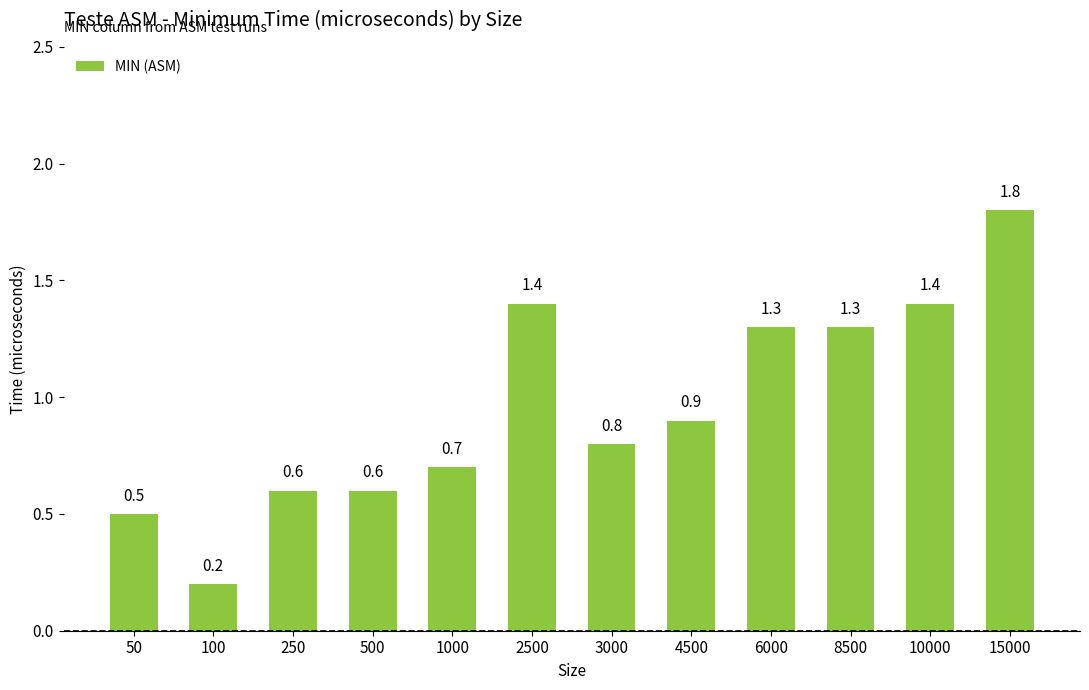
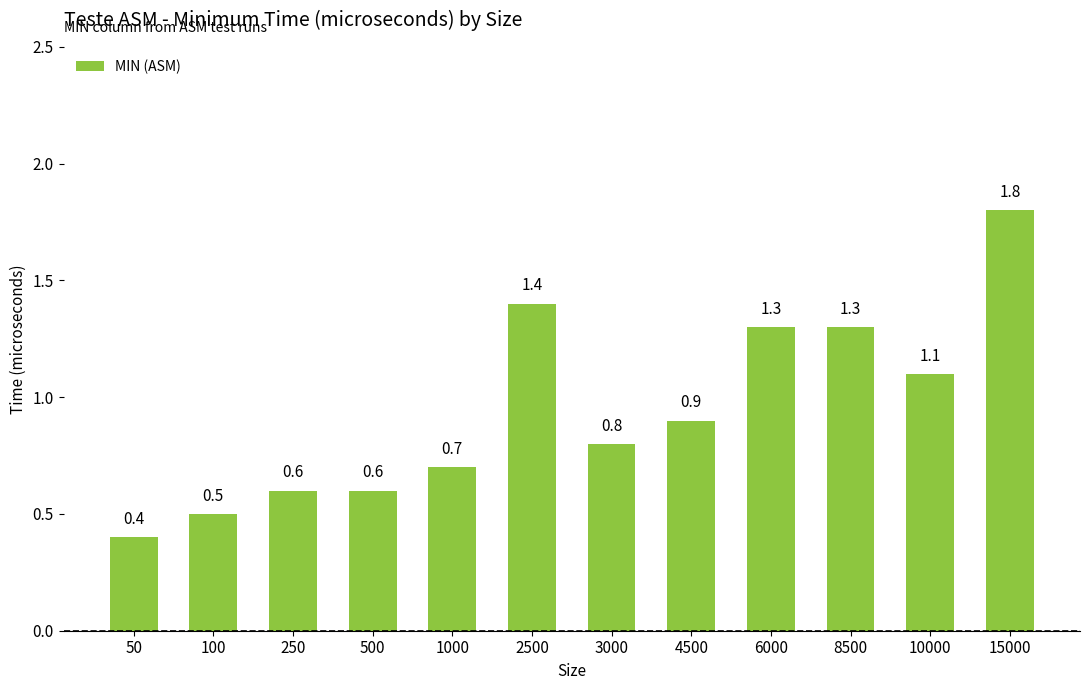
50: 0.5 -> 0.4
100: 0.2 -> 0.5
10000: 1.4 -> 1.1
